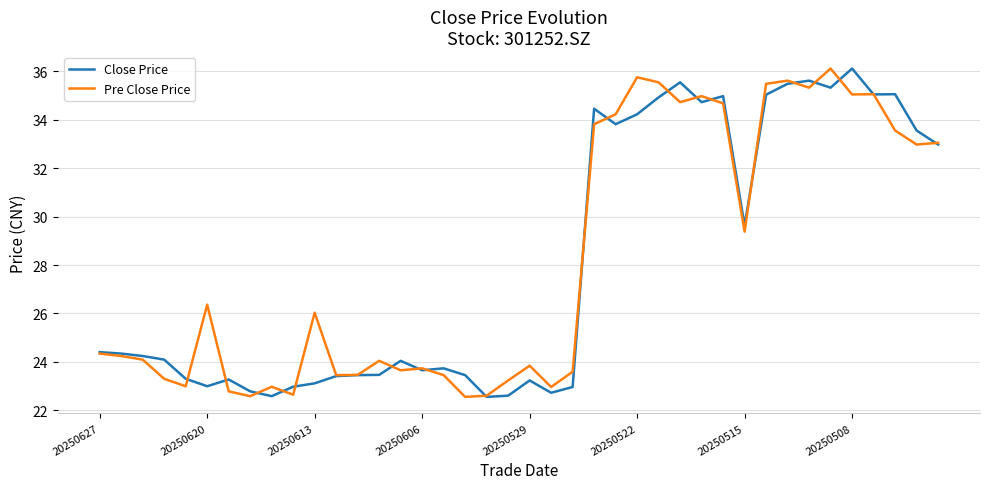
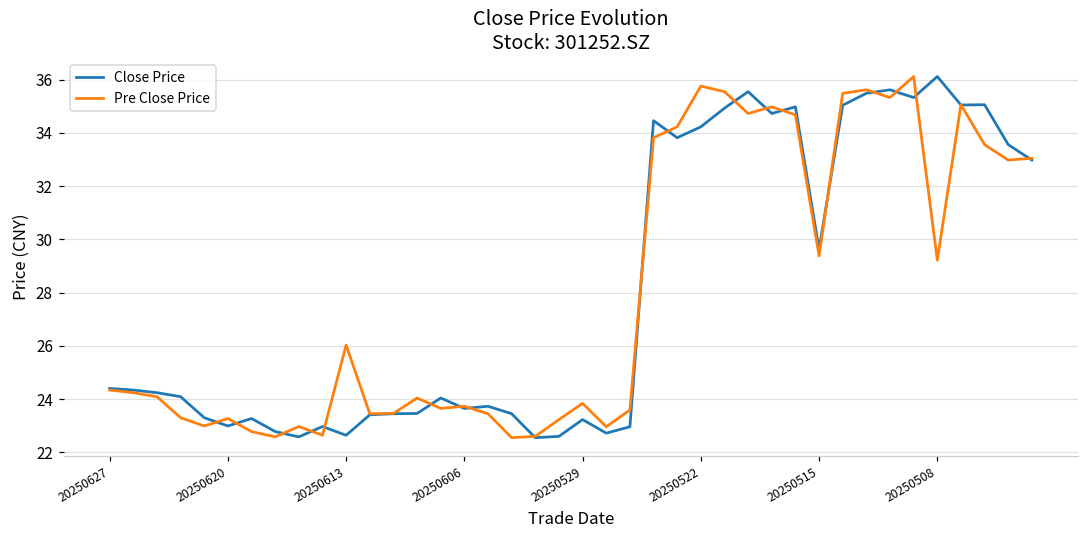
Pre Close Price, 20250620: 26.4 -> 23.3
Close Price, 20250613: 23.1 -> 22.6
Pre Close Price, 20250508: 35.1 -> 29.2
